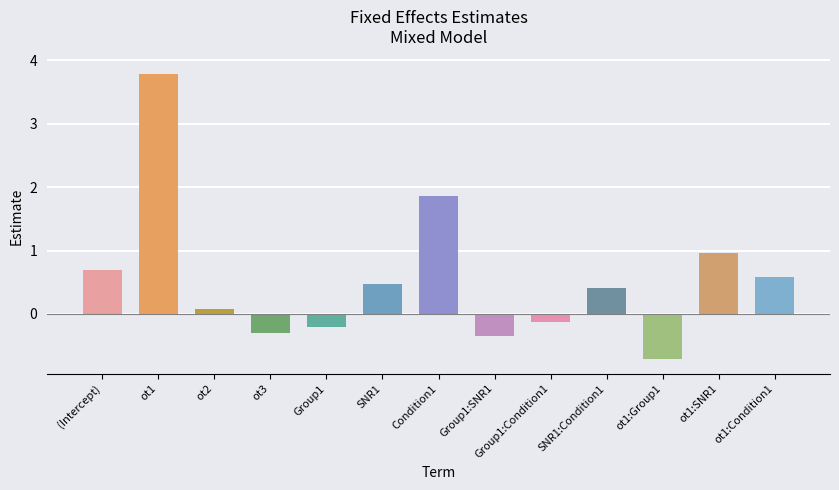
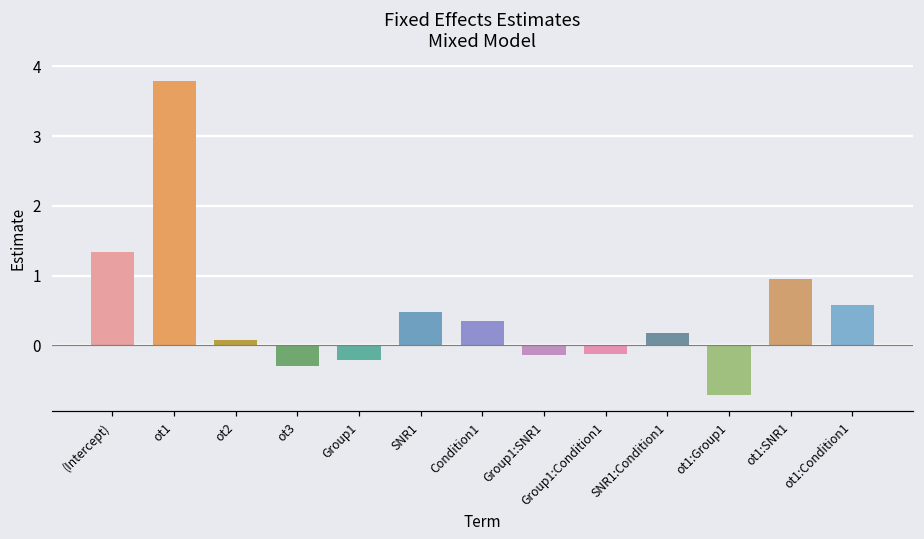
(Intercept): 0.7 -> 1.3
Condition1: 1.9 -> 0.4
Group1:SNR1: -0.4 -> -0.1
SNR1:Condition1: 0.4 -> 0.2
